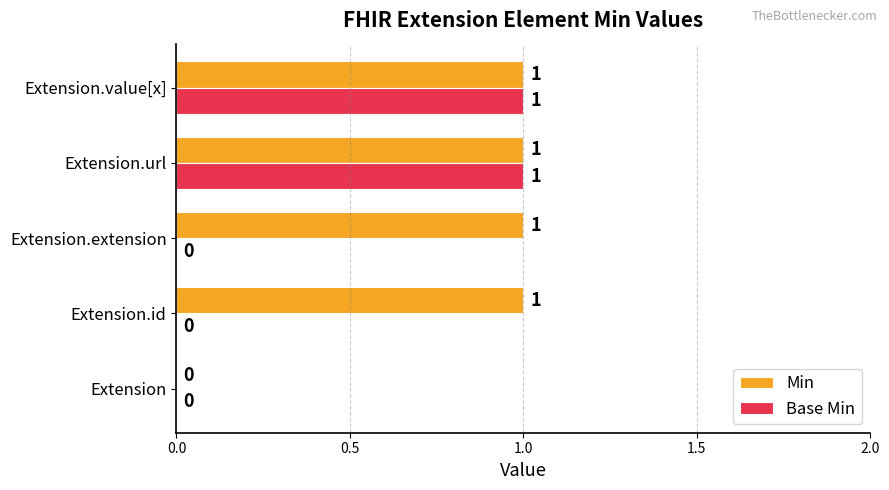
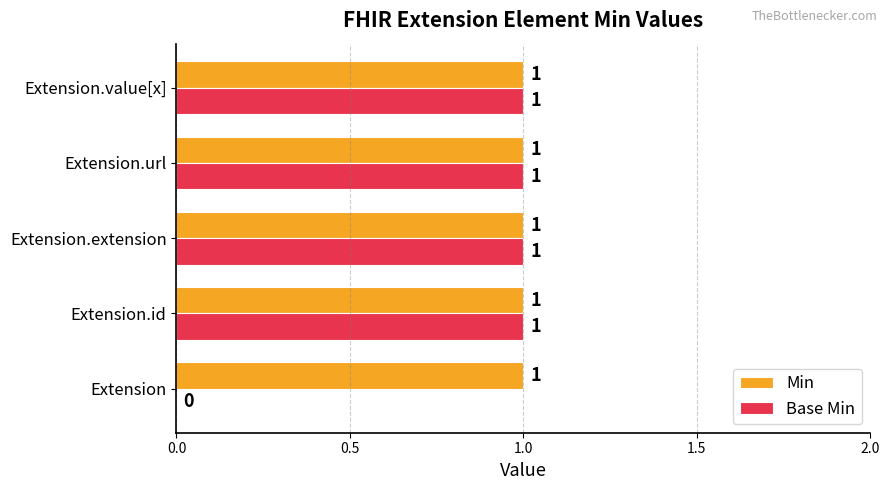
Base Min, Extension.extension: 0 -> 1
Base Min, Extension.id: 0 -> 1
Min, Extension: 0 -> 1
